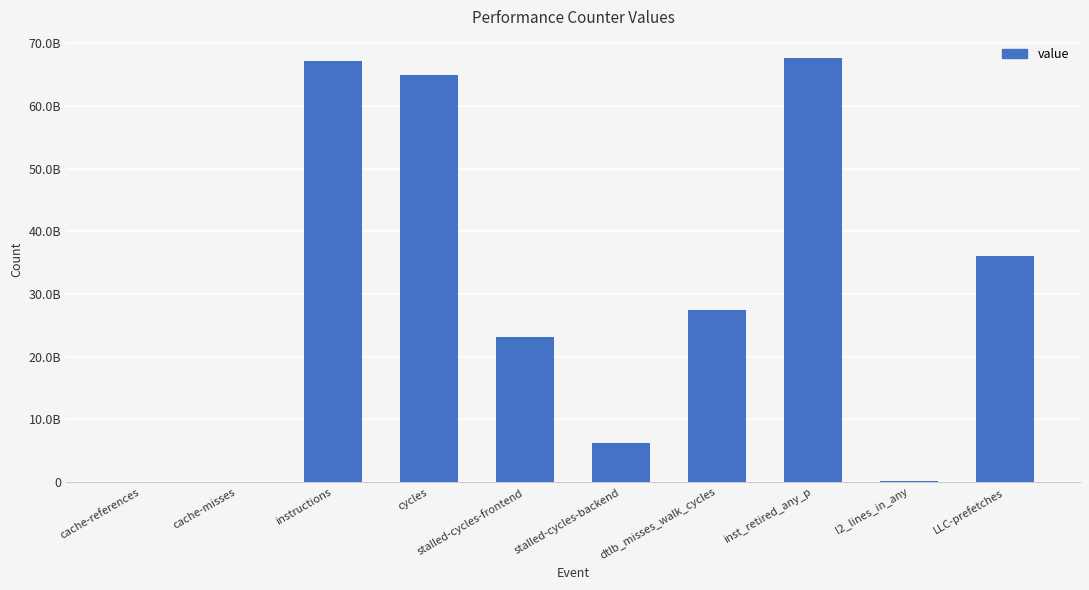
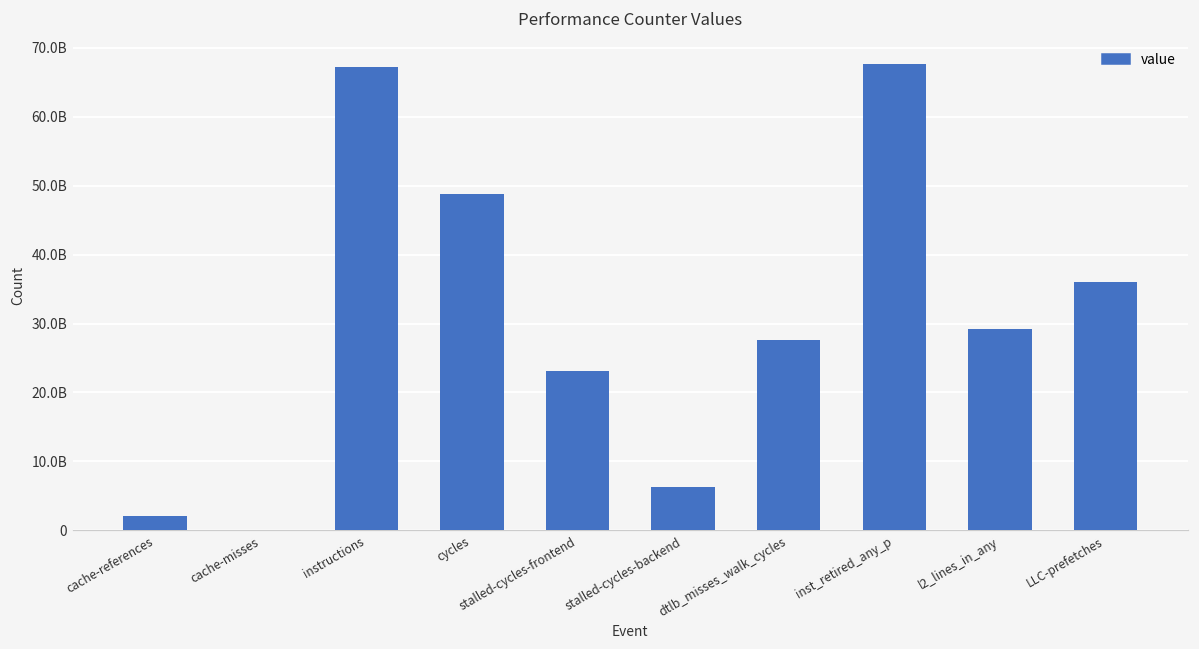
cache-references: 0 -> 2000000000
cycles: 65000000000 -> 49000000000
l2_lines_in_any: 0 -> 29000000000
